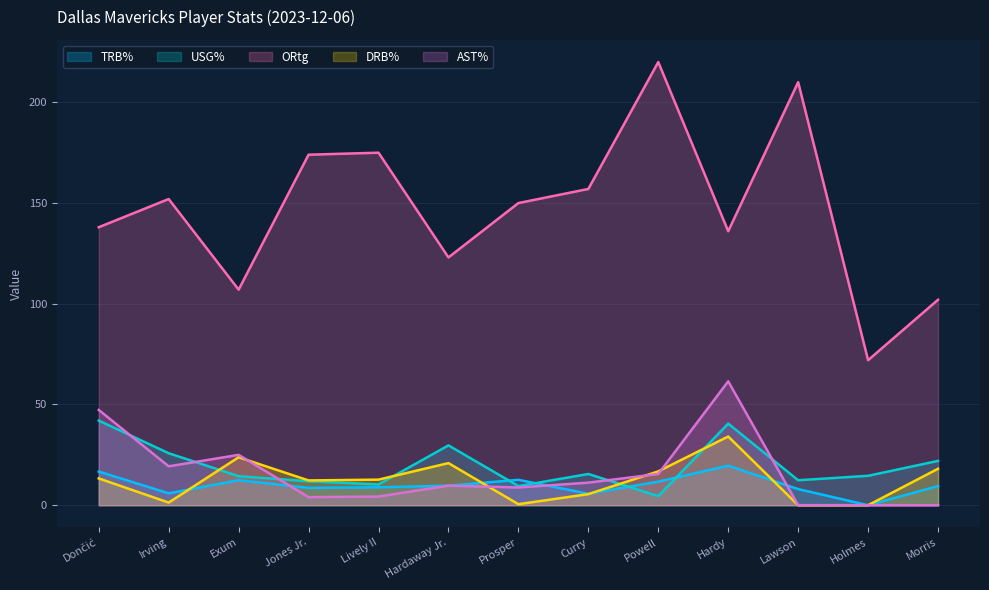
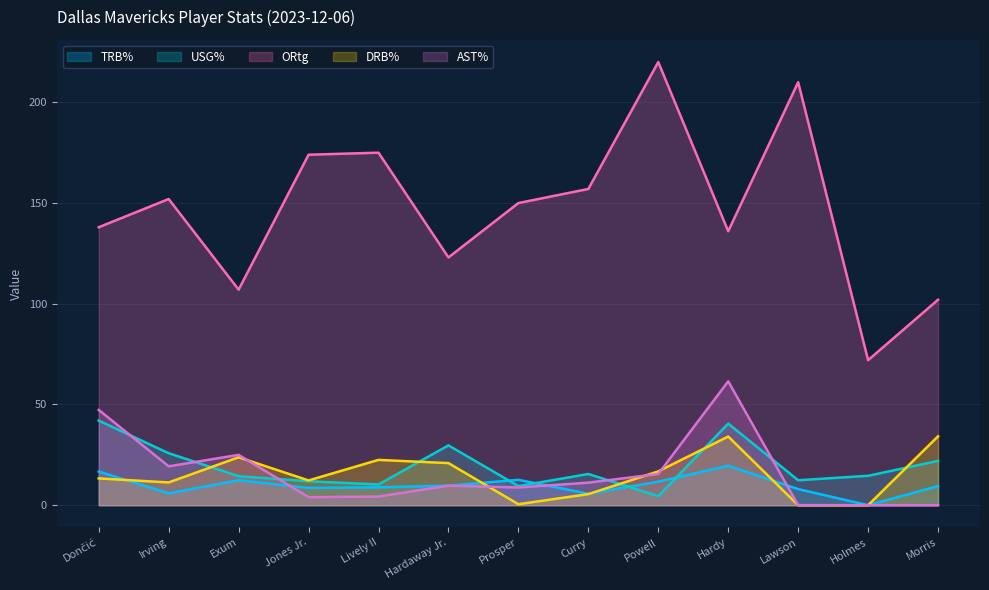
DRB%, Irving: 1 -> 11
DRB%, Lively II: 13 -> 23
DRB%, Morris: 18 -> 34
